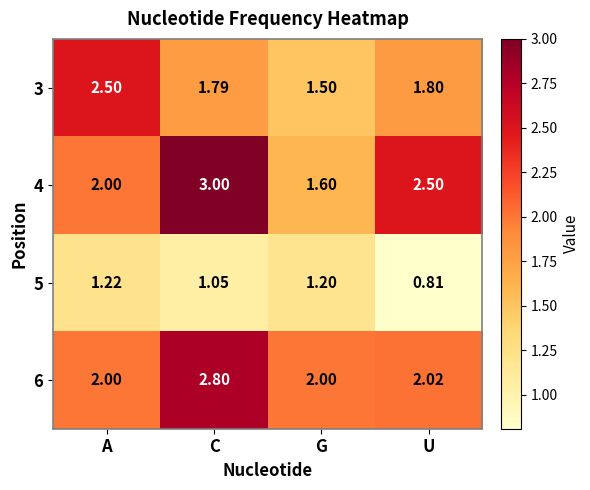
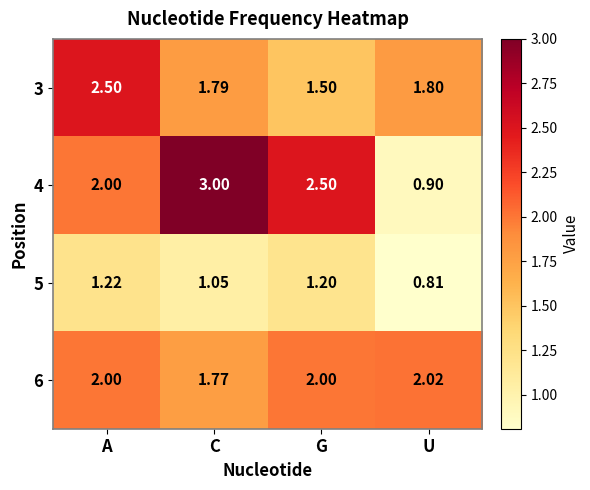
4, G: 1.60 -> 2.50
4, U: 2.50 -> 0.90
6, C: 2.80 -> 1.77
